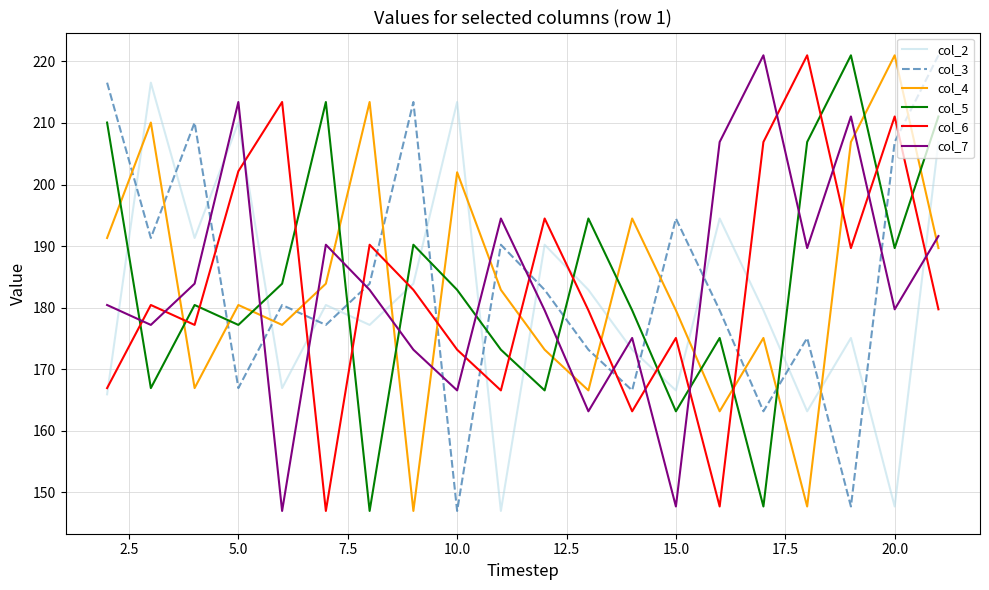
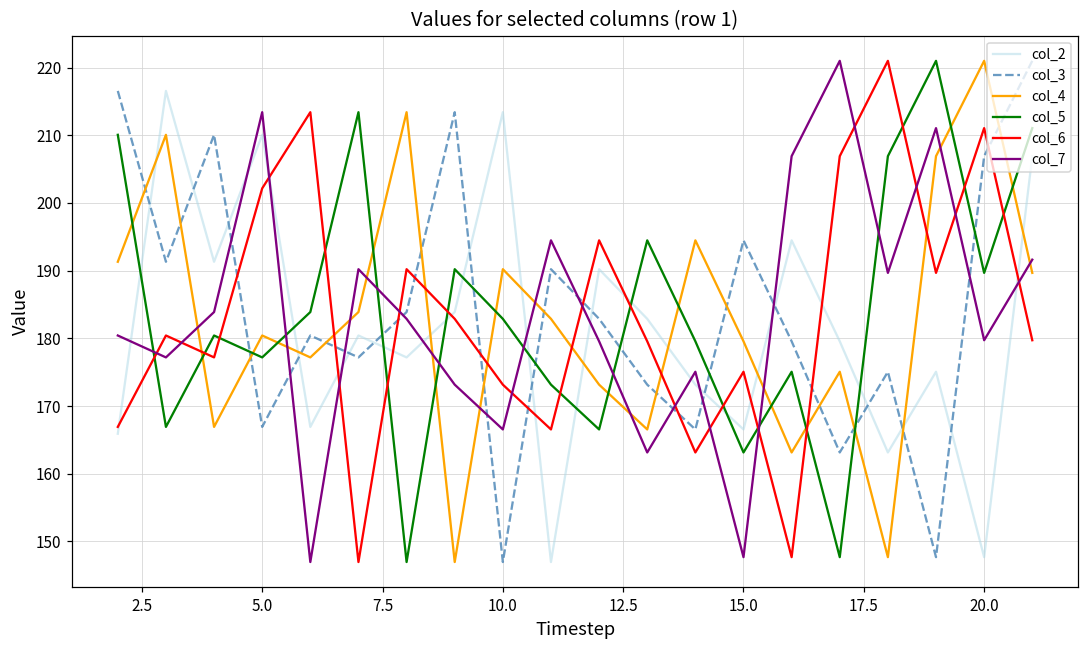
col_4, 10.0: 202 -> 190
